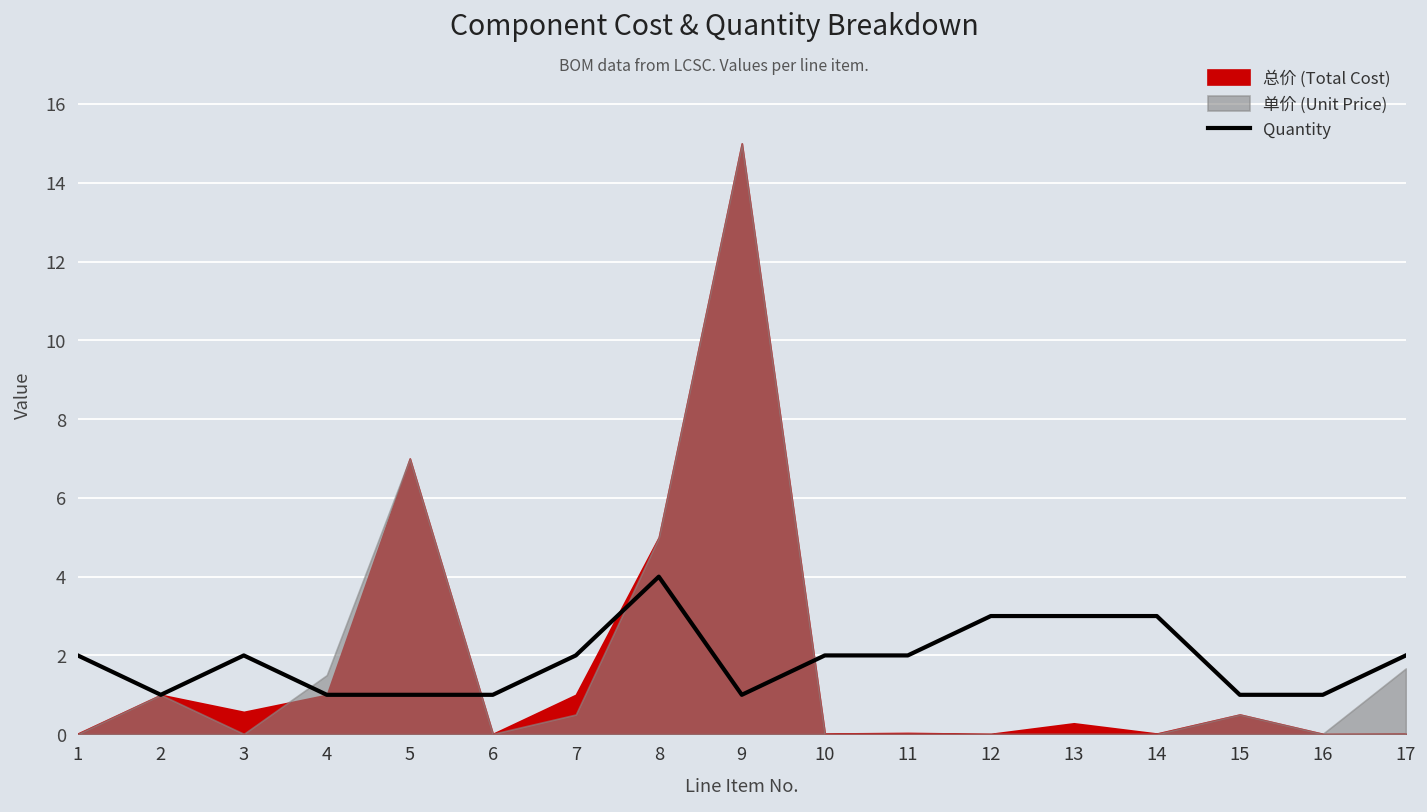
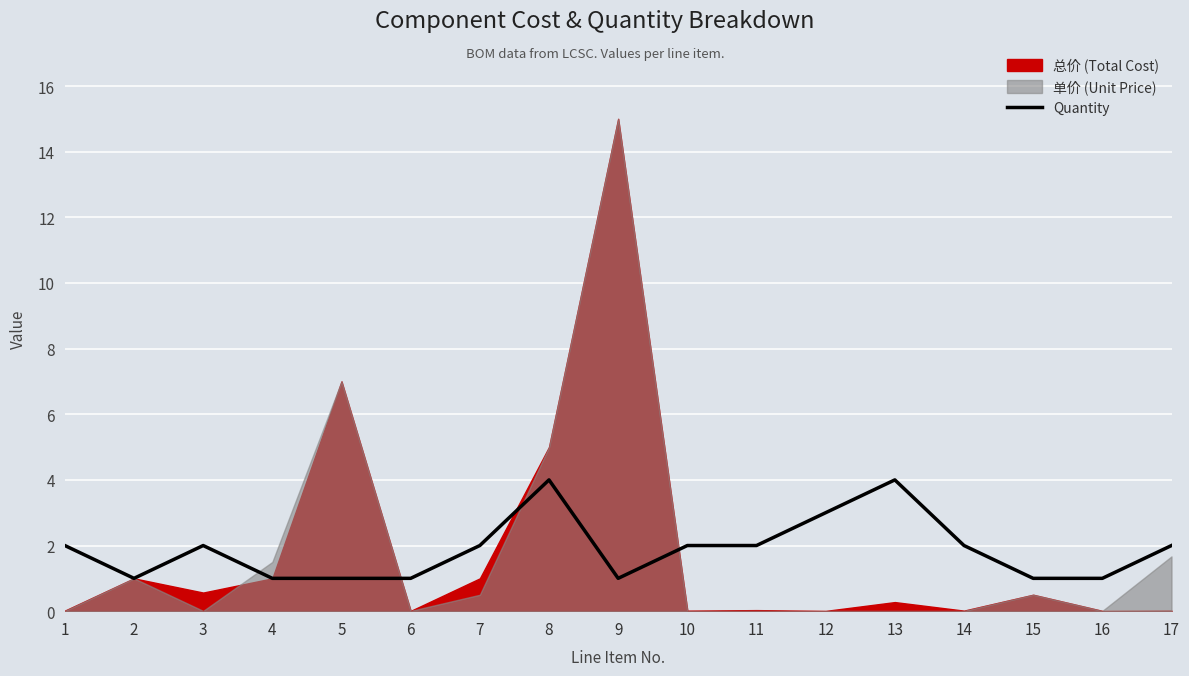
Quantity, 13: 3 -> 4
Quantity, 14: 3 -> 2
